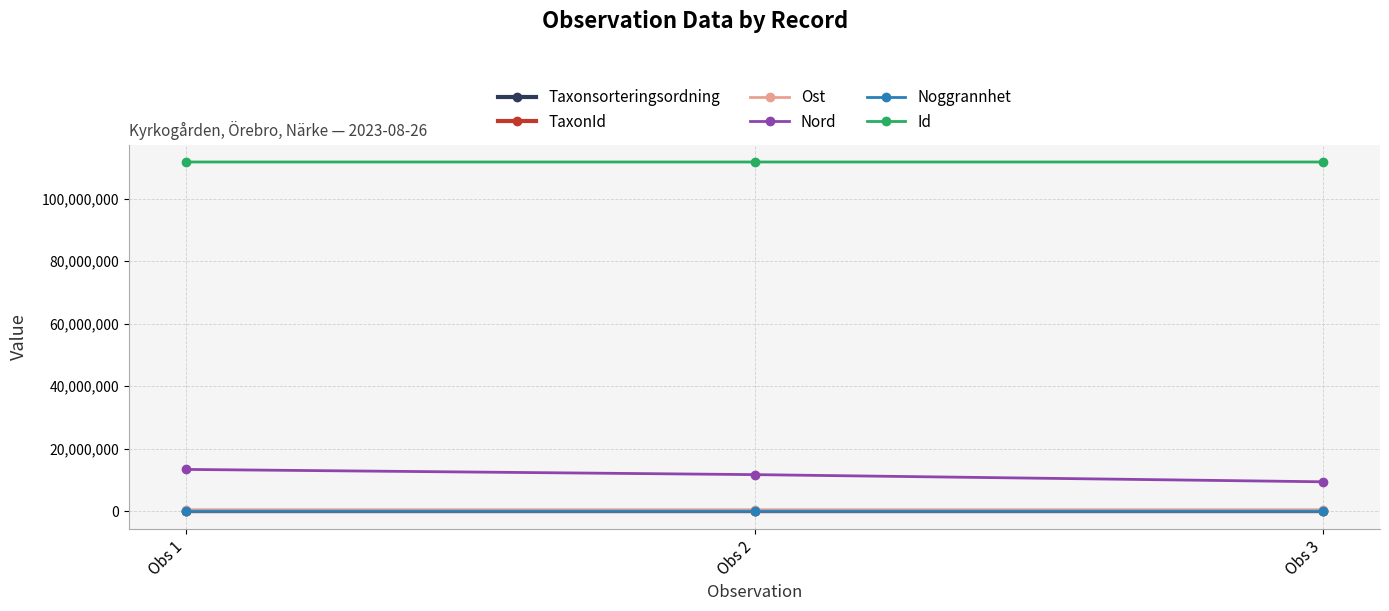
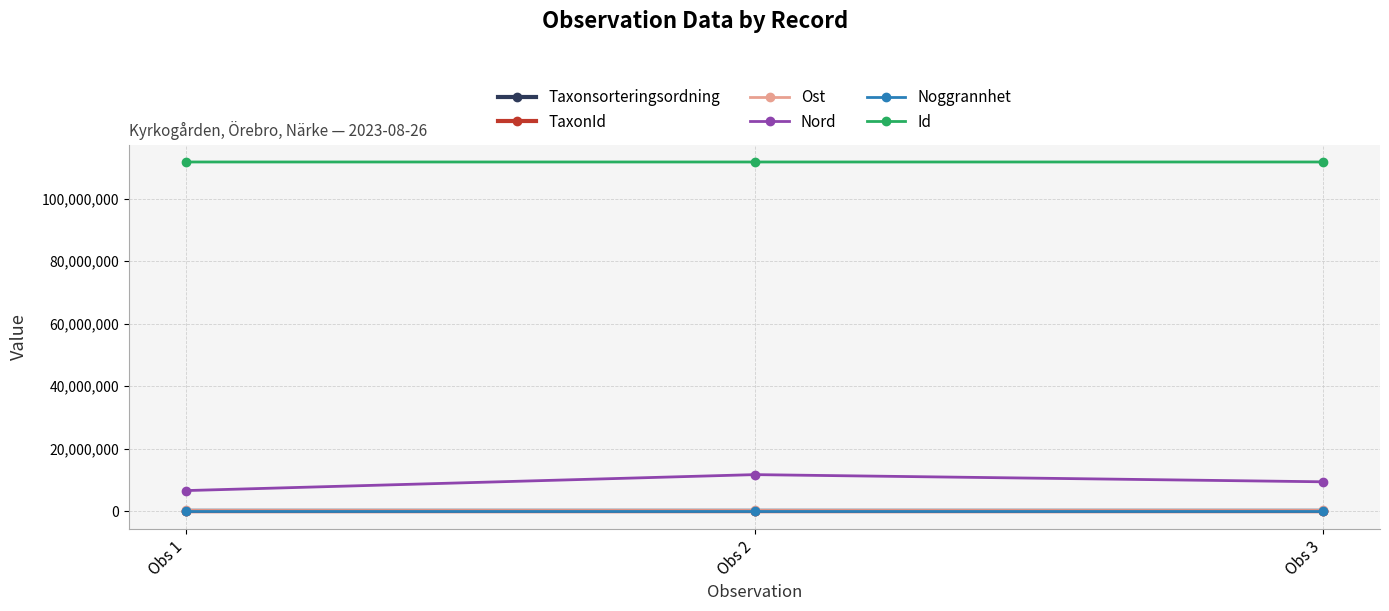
Nord, Obs 1: 13,000,000 -> 7,000,000
